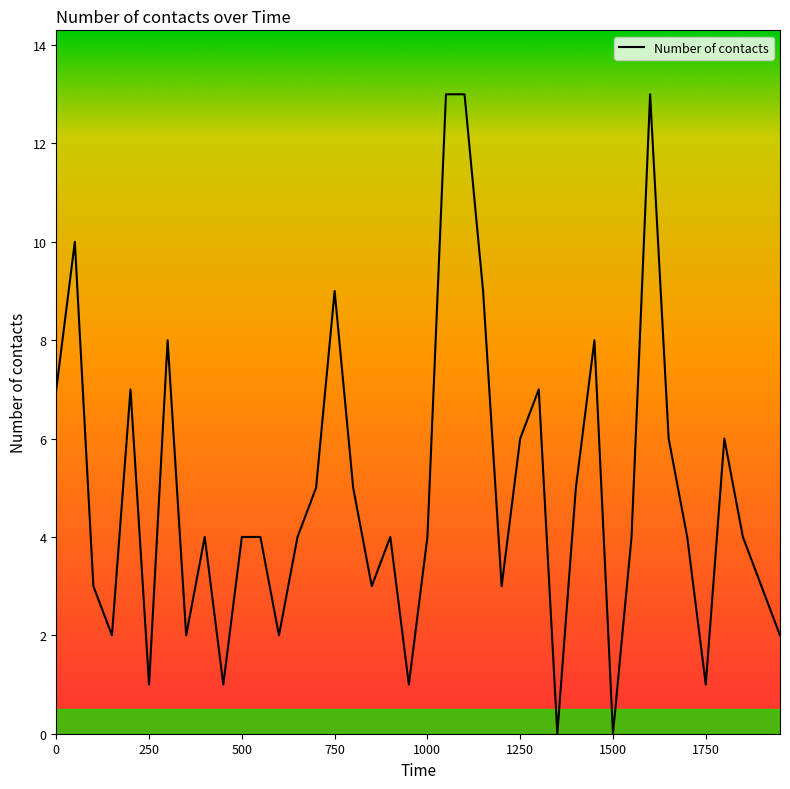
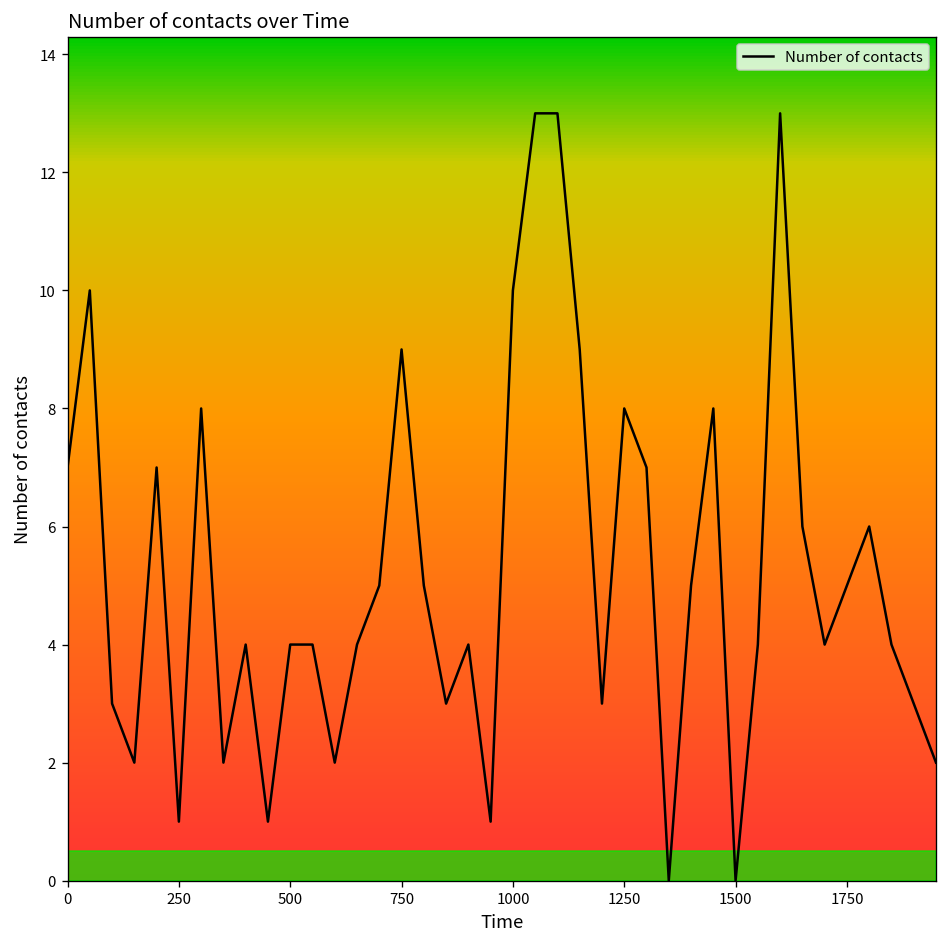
1000: 4 -> 10
1250: 6 -> 8
1750: 1 -> 5
